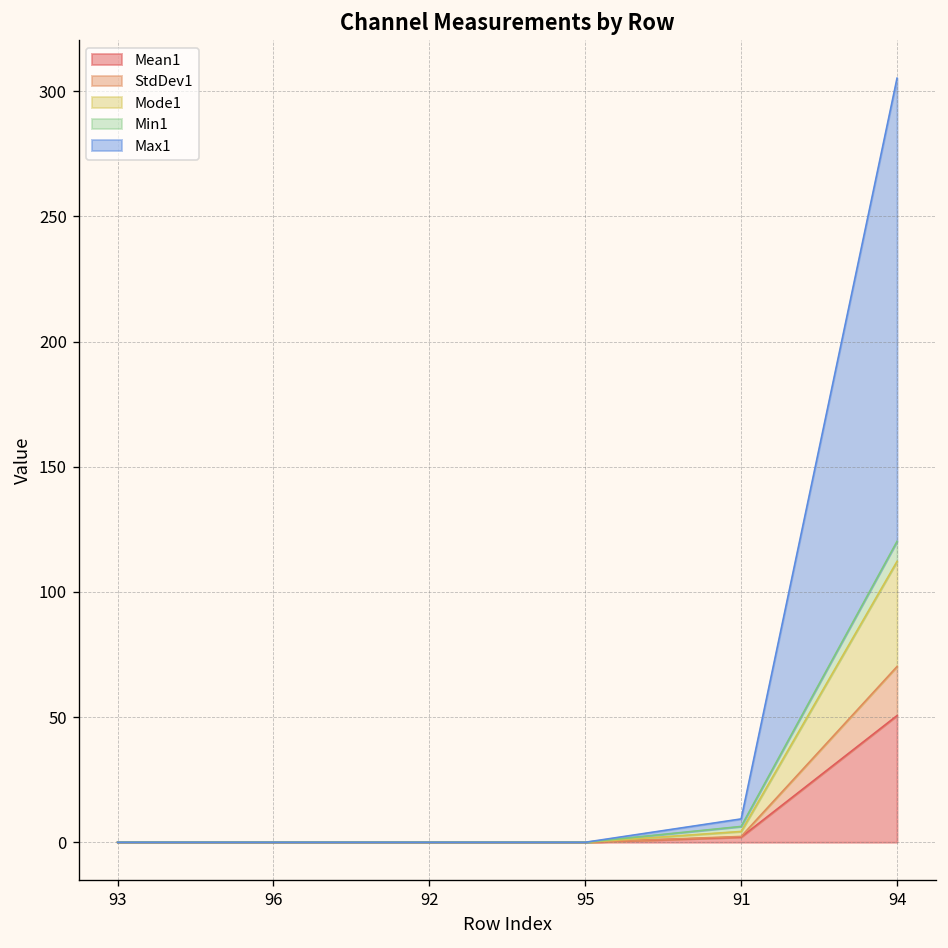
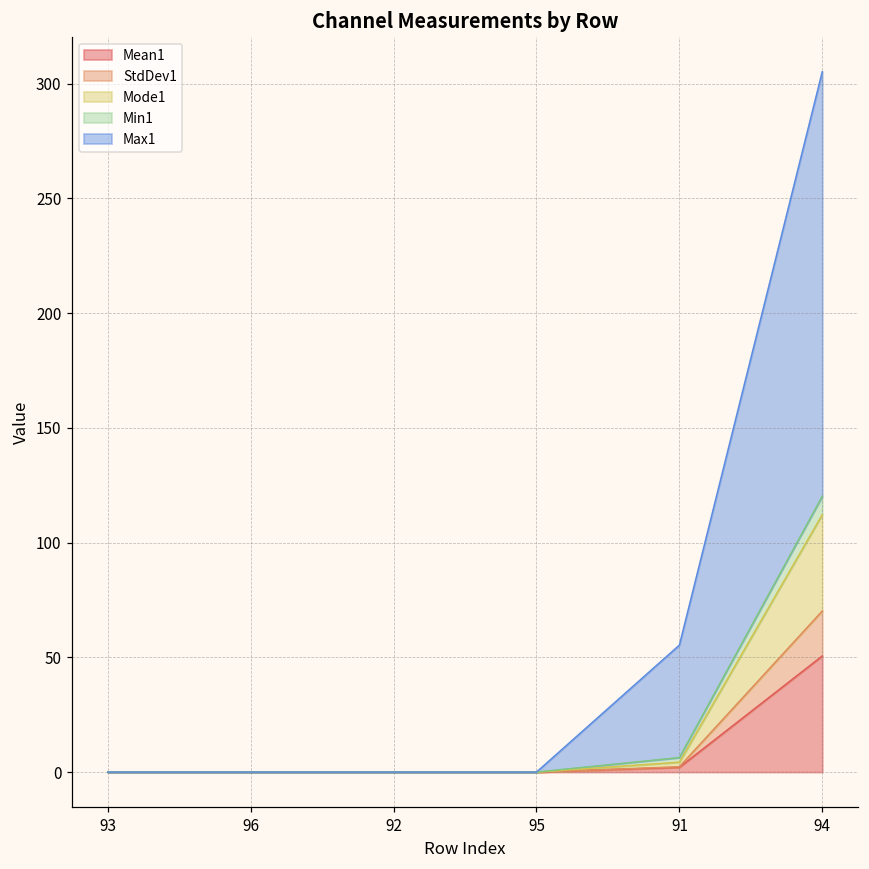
Max1, 91: 3 -> 49
